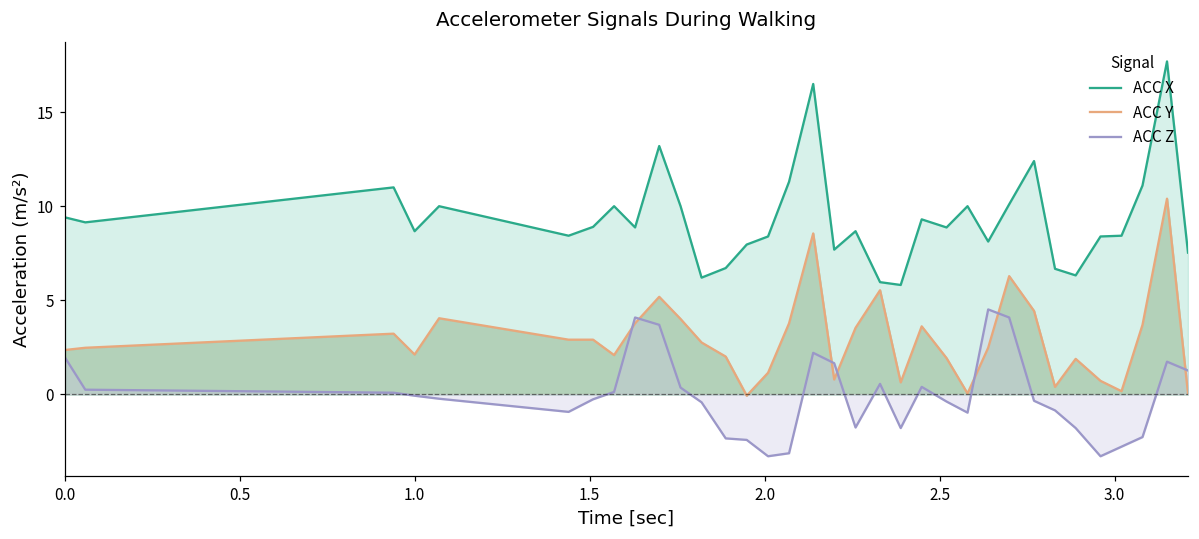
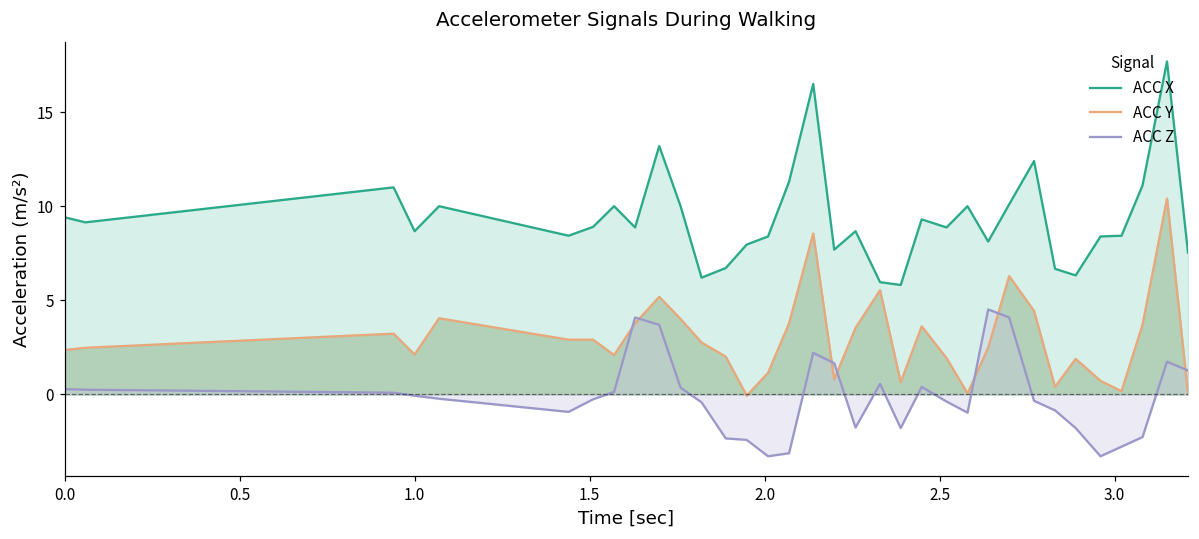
ACC Z, 0.0: 2.0 -> 0.3
